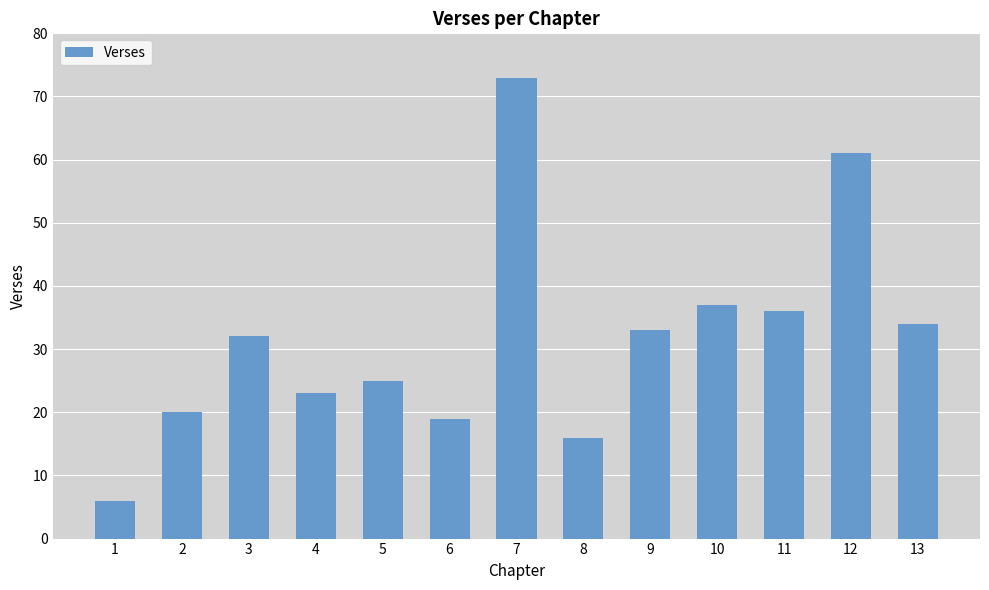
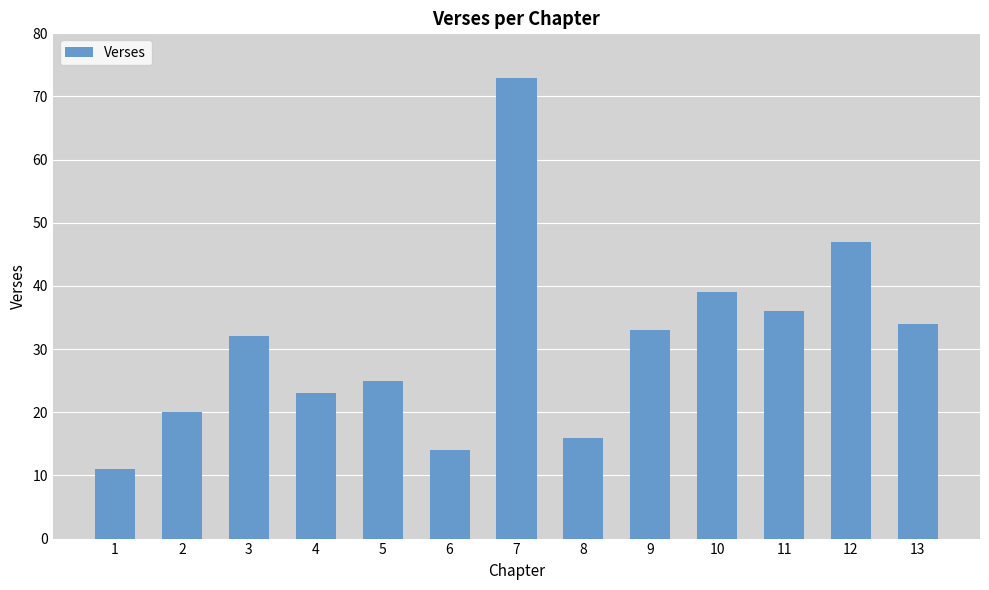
1: 6 -> 11
6: 19 -> 14
10: 37 -> 39
12: 61 -> 47
